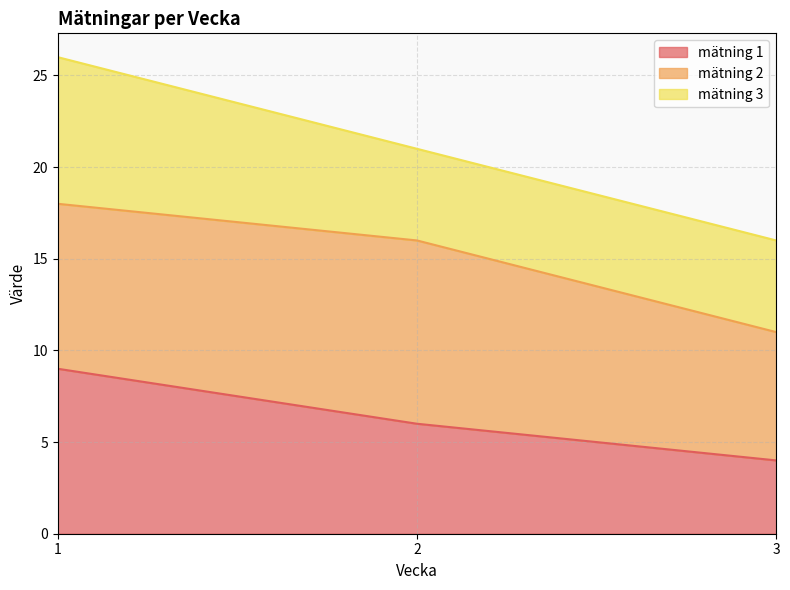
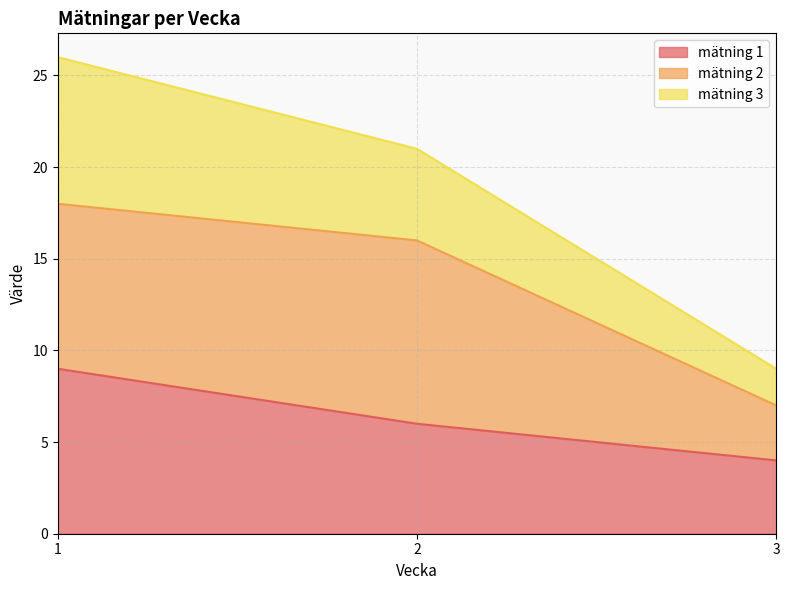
mätning 2, 3: 7 -> 3
mätning 3, 3: 5 -> 2
